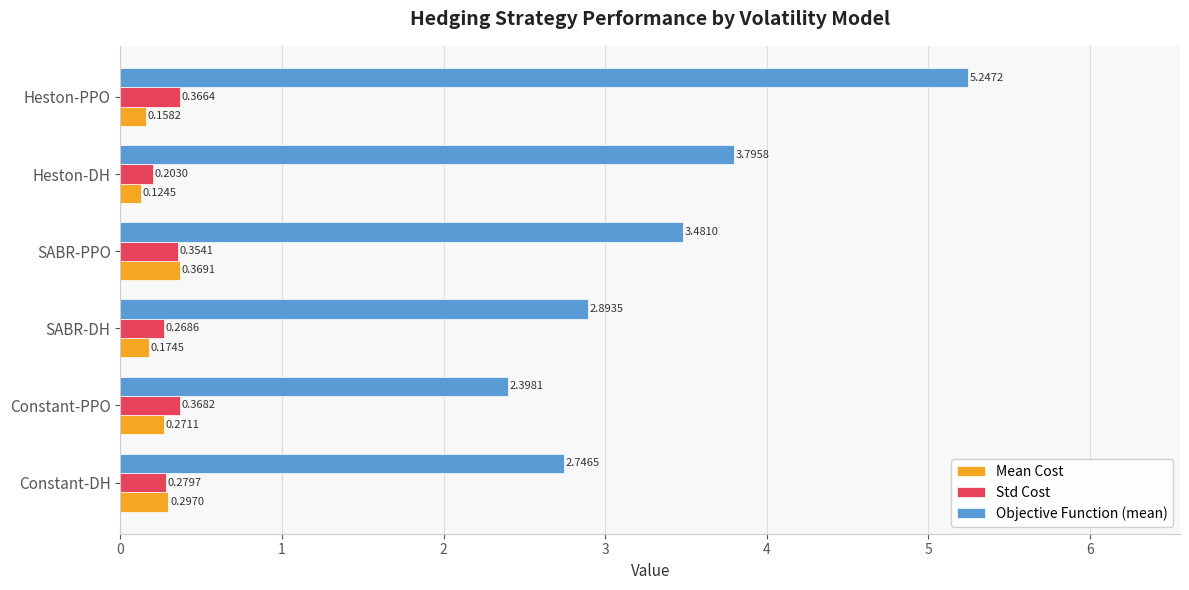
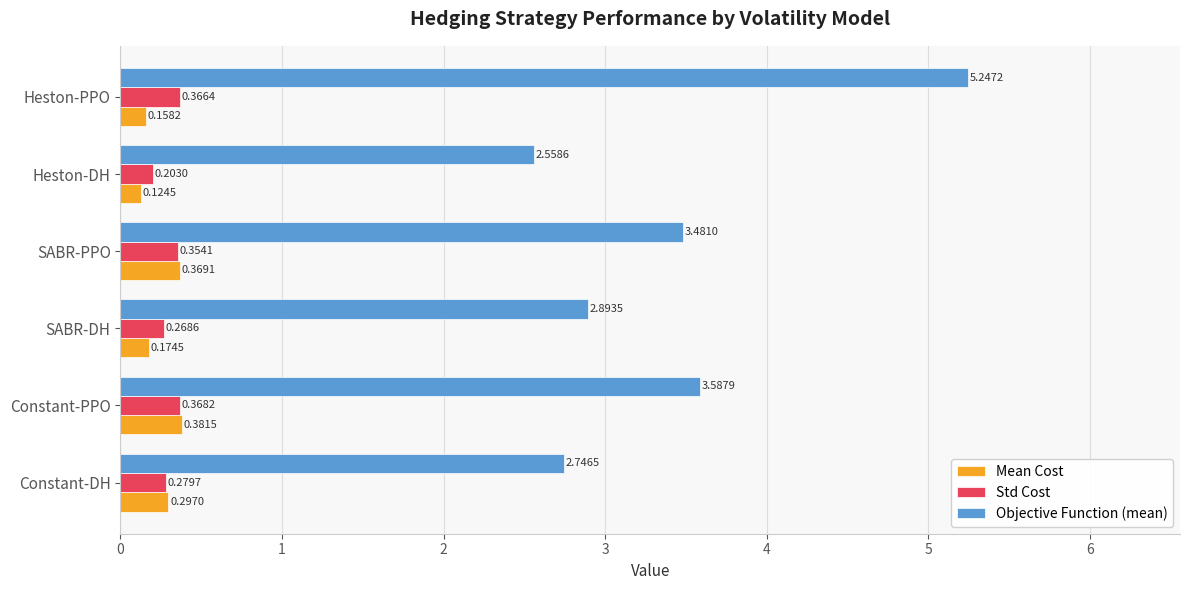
Objective Function (mean), Heston-DH: 3.7958 -> 2.5586
Objective Function (mean), Constant-PPO: 2.3981 -> 3.5879
Mean Cost, Constant-PPO: 0.2711 -> 0.3815
